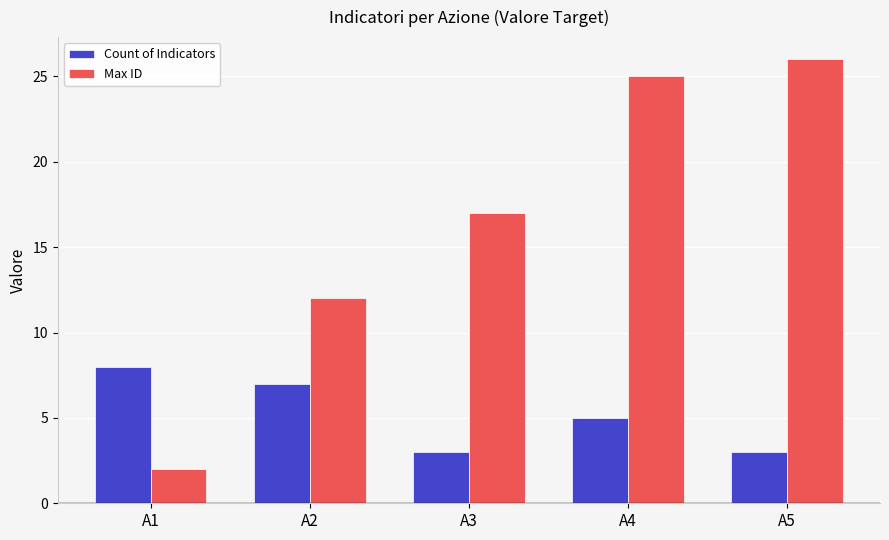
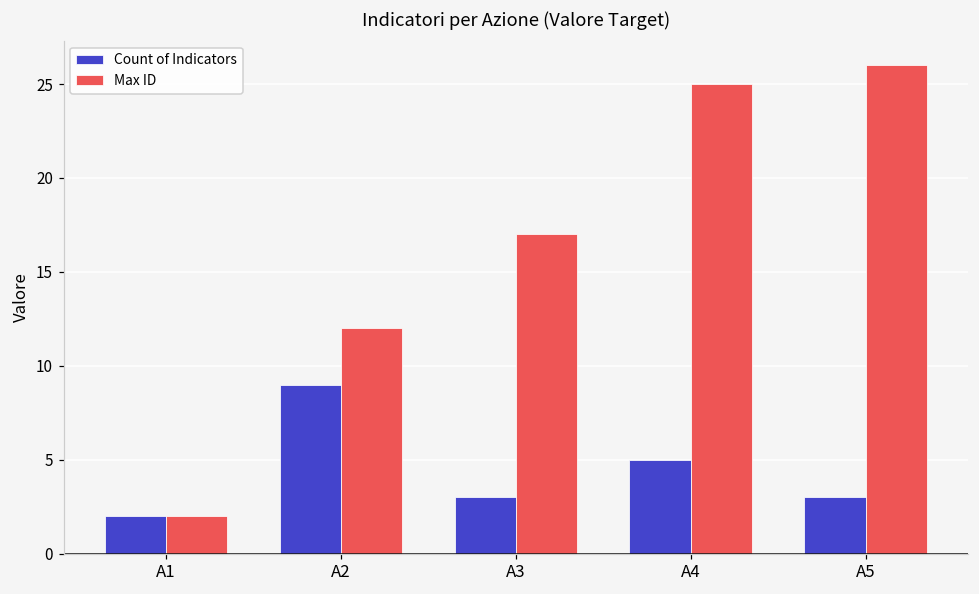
Count of Indicators, A1: 8 -> 2
Count of Indicators, A2: 7 -> 9
